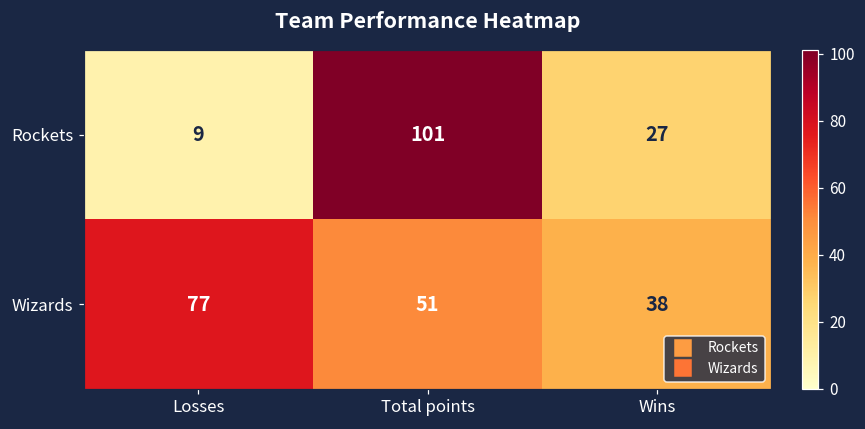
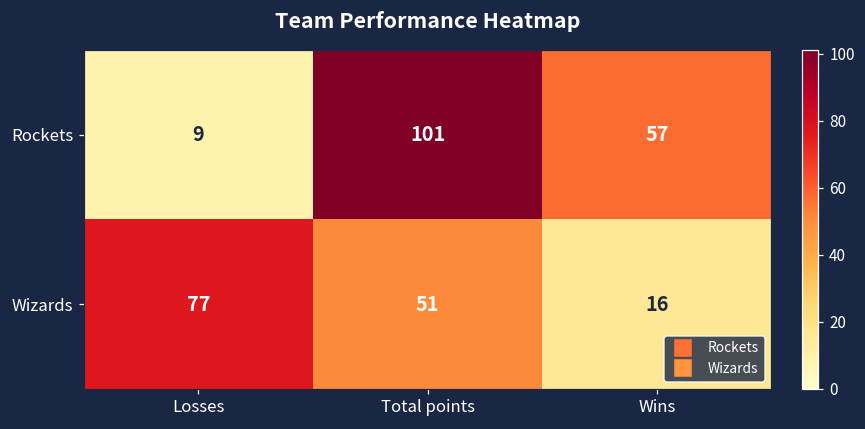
Rockets, Wins: 27 -> 57
Wizards, Wins: 38 -> 16
